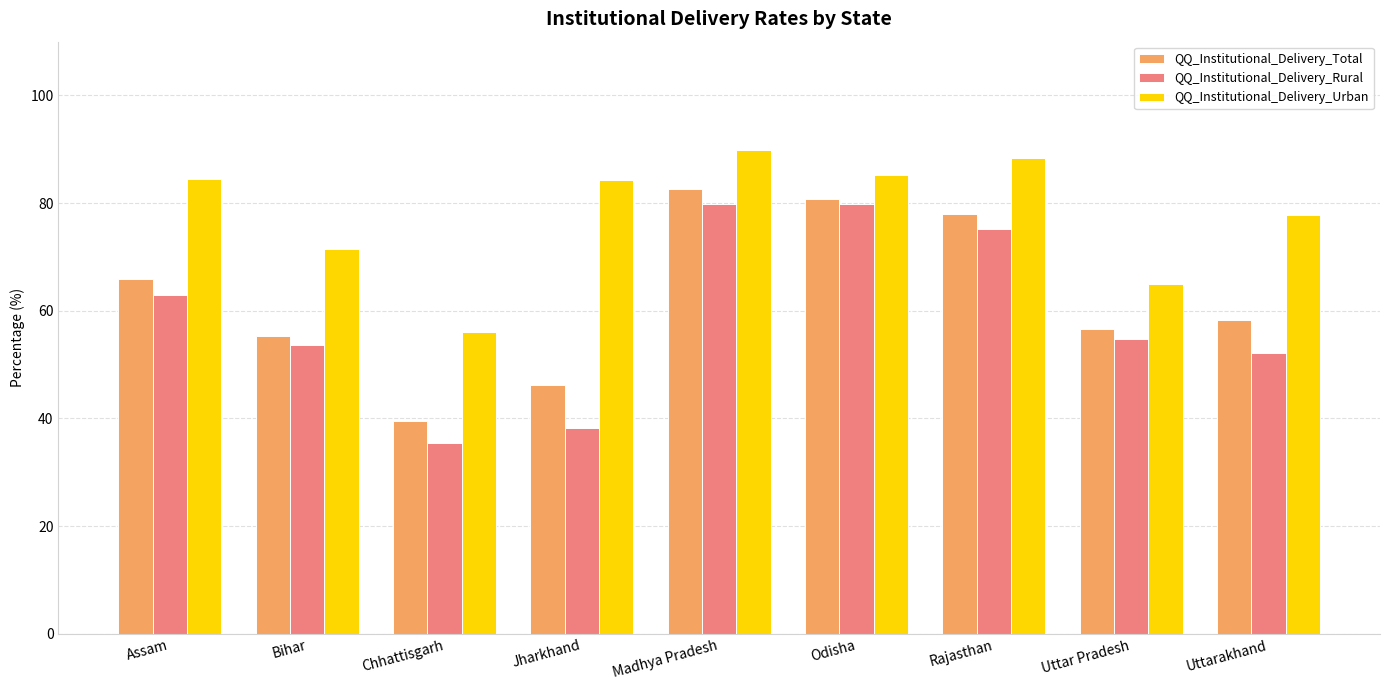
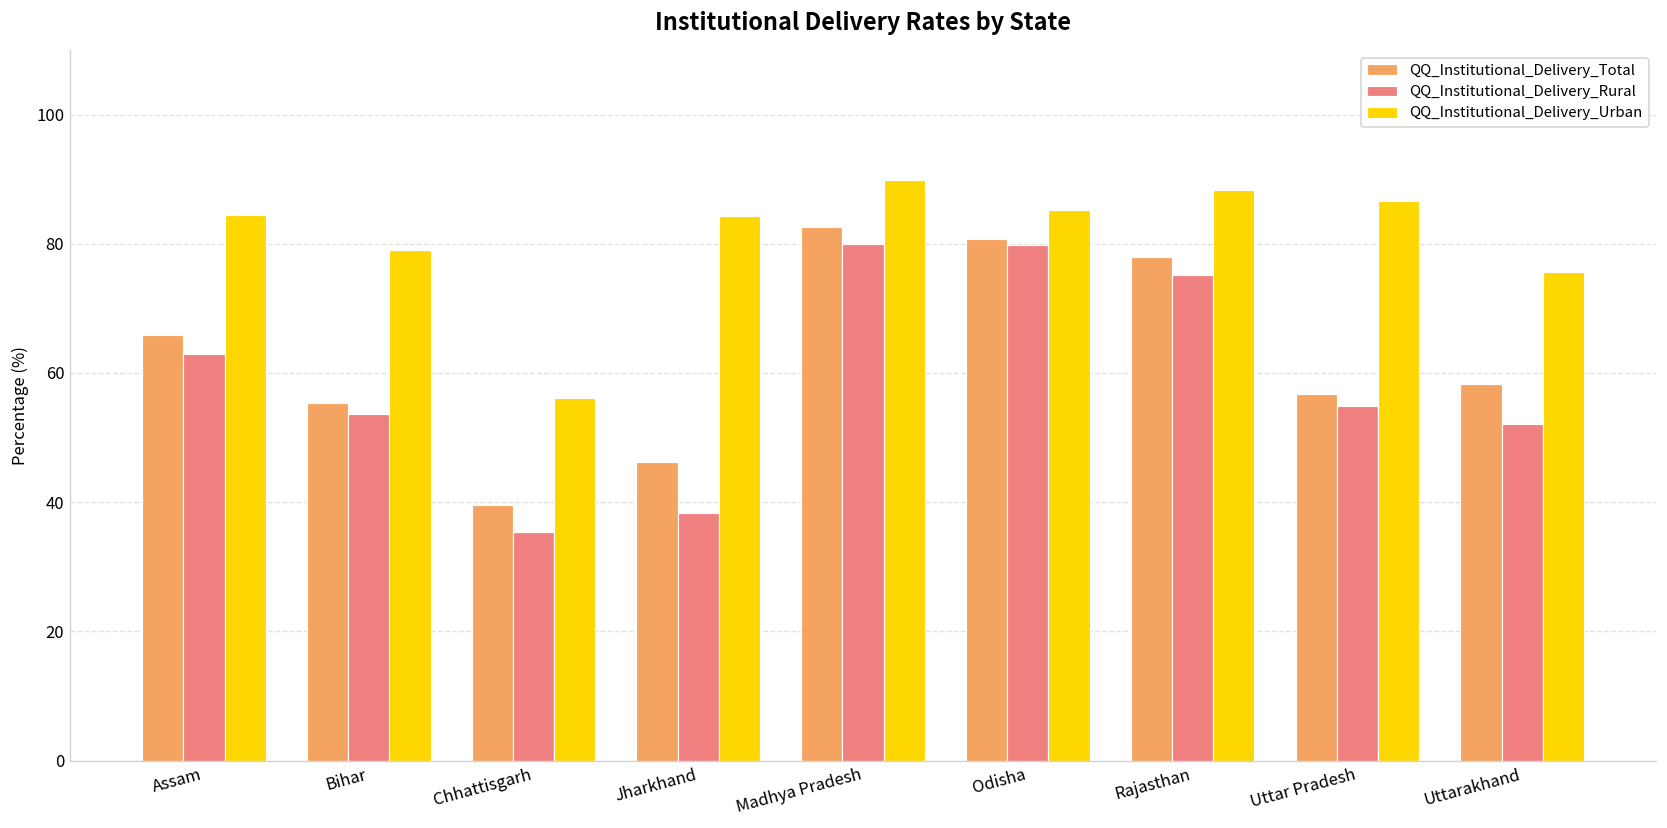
QQ_Institutional_Delivery_Urban, Bihar: 72 -> 79
QQ_Institutional_Delivery_Urban, Uttar Pradesh: 65 -> 87
QQ_Institutional_Delivery_Urban, Uttarakhand: 78 -> 76
